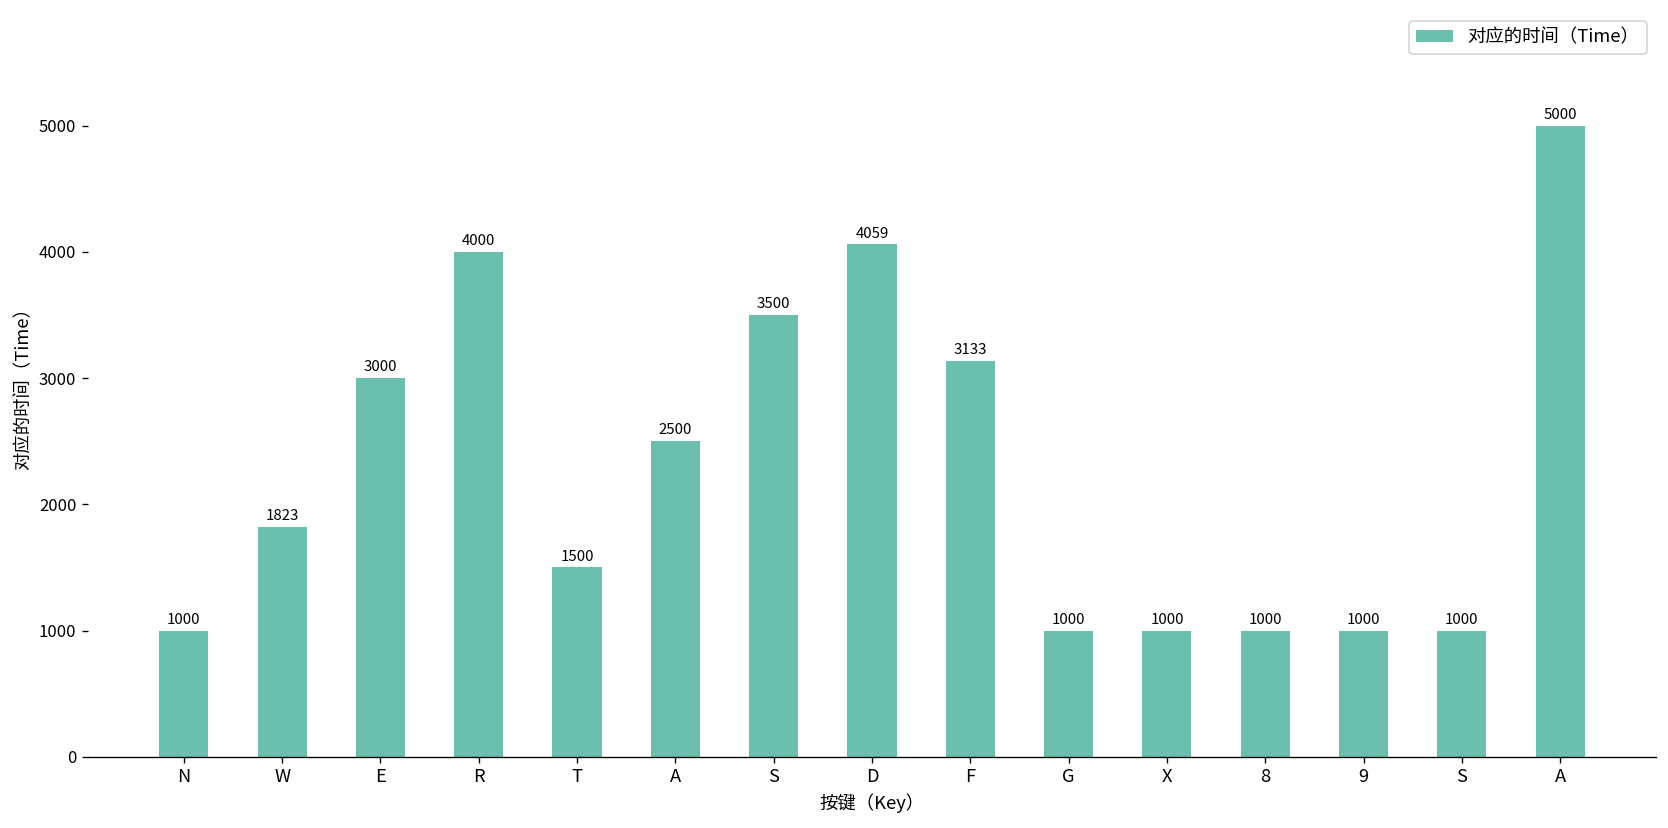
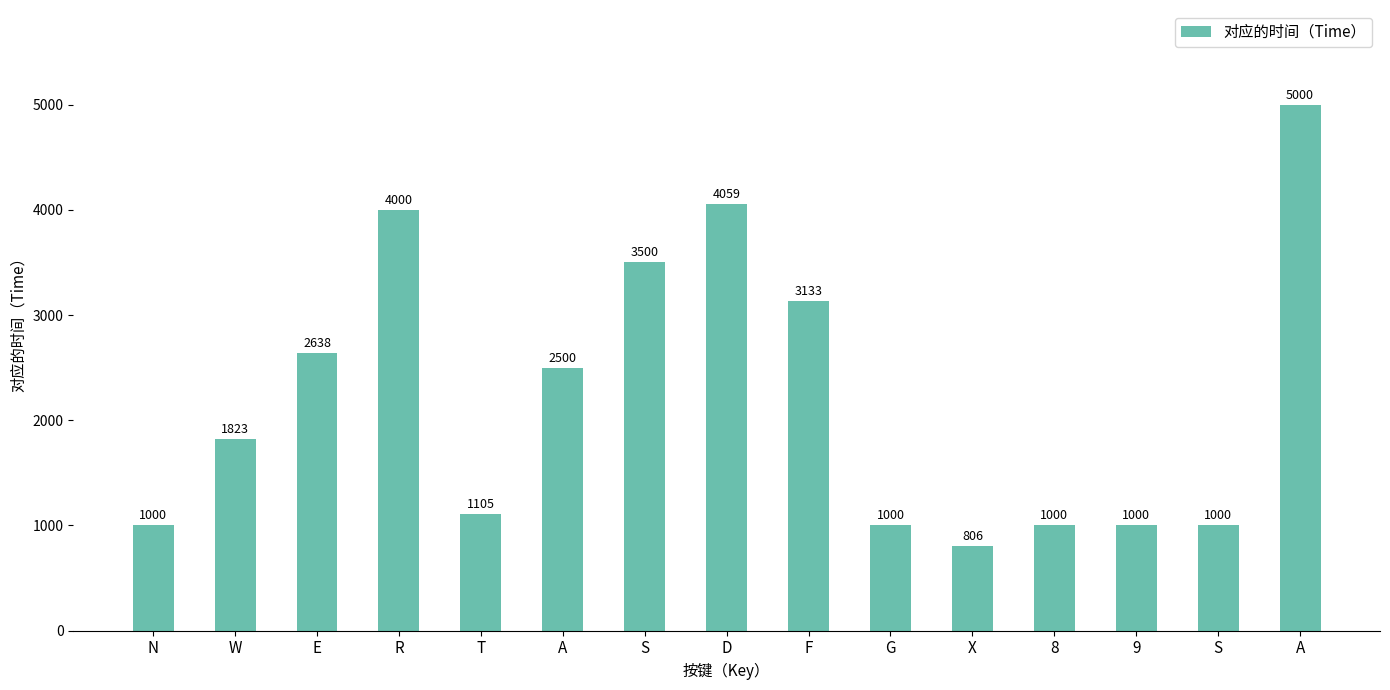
E: 3000 -> 2638
T: 1500 -> 1105
X: 1000 -> 806
